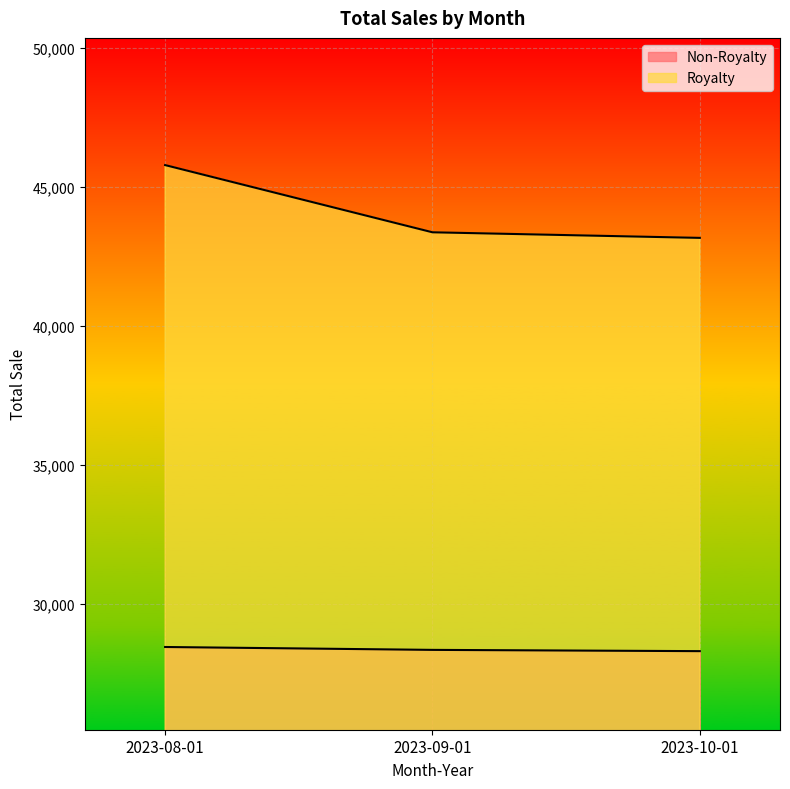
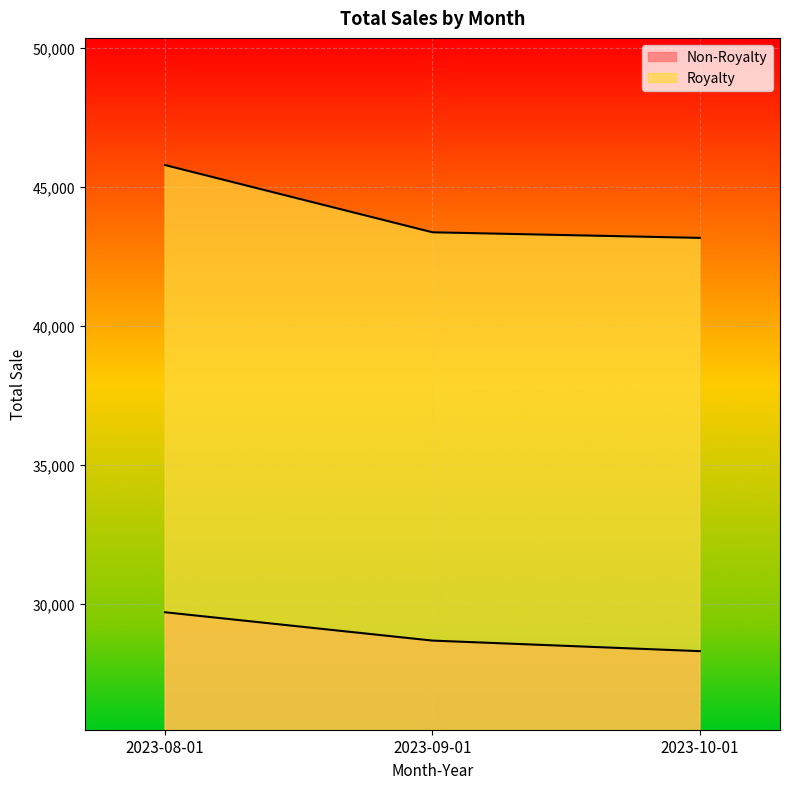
Non-Royalty, 2023-08-01: 28,400 -> 29,700
Non-Royalty, 2023-09-01: 28,300 -> 28,700
